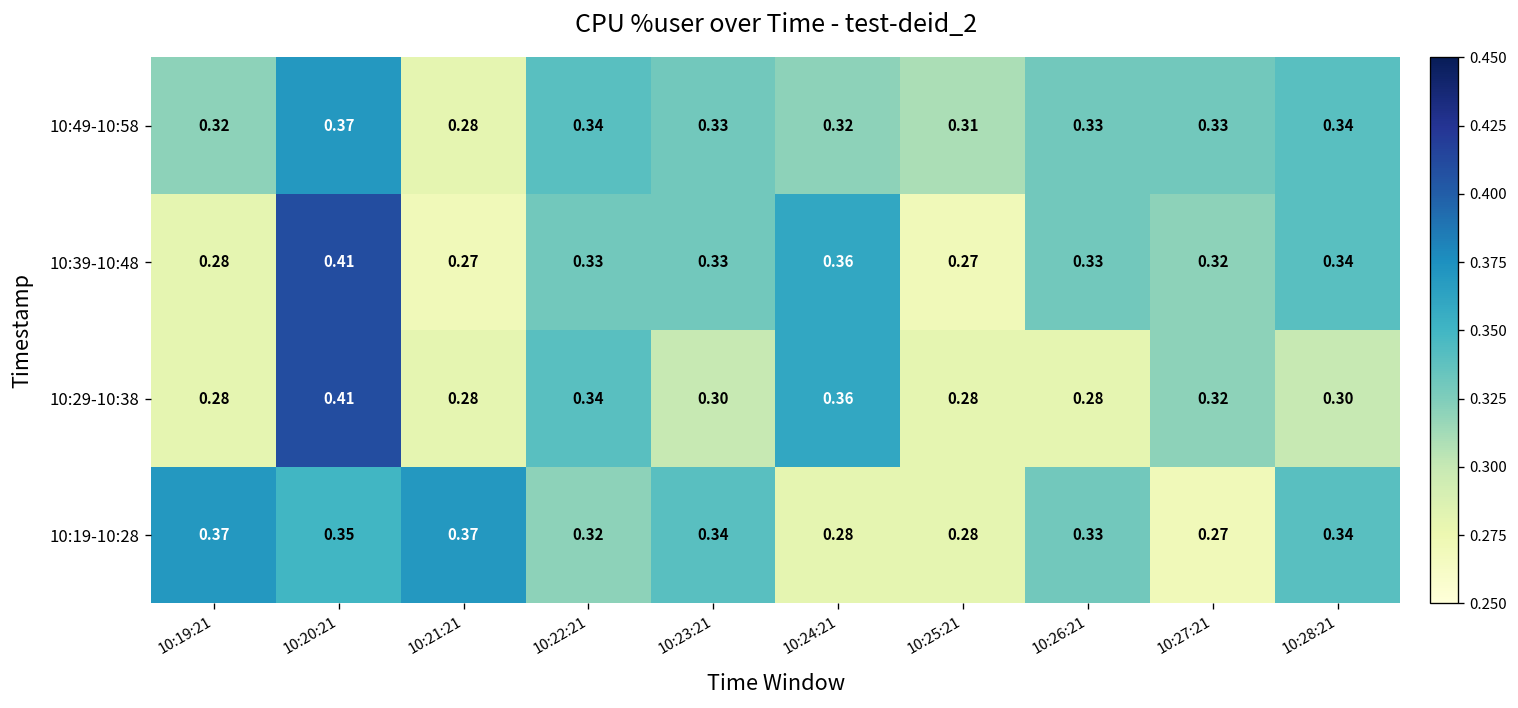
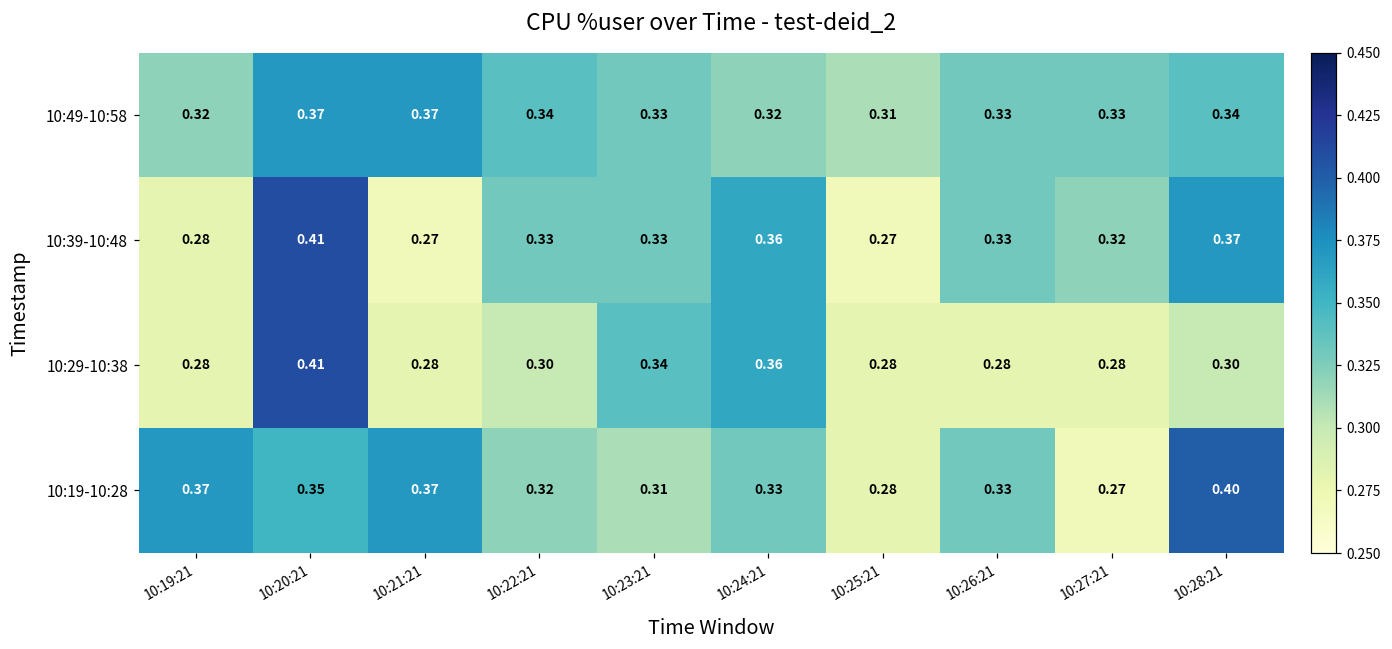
10:49-10:58, 10:21:21: 0.28 -> 0.37
10:39-10:48, 10:28:21: 0.34 -> 0.37
10:29-10:38, 10:22:21: 0.34 -> 0.30
10:29-10:38, 10:23:21: 0.30 -> 0.34
10:29-10:38, 10:27:21: 0.32 -> 0.28
10:19-10:28, 10:23:21: 0.34 -> 0.31
10:19-10:28, 10:24:21: 0.28 -> 0.33
10:19-10:28, 10:28:21: 0.34 -> 0.40
